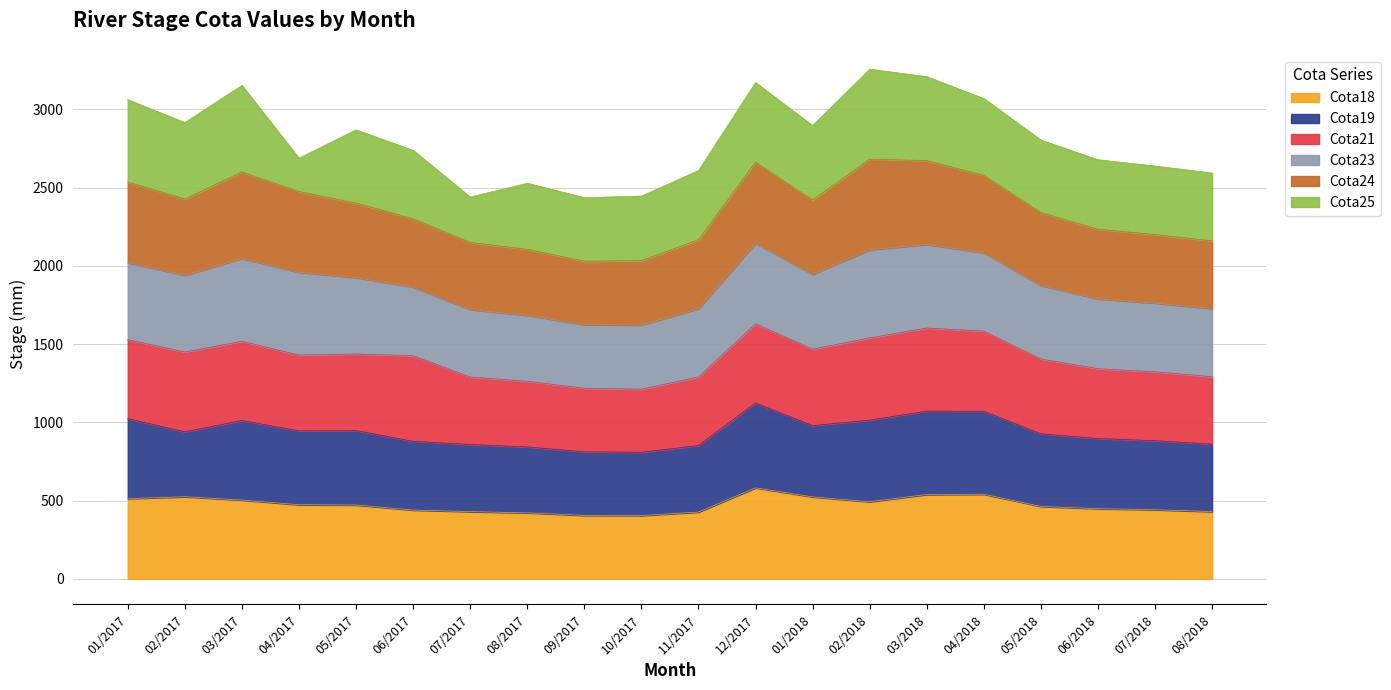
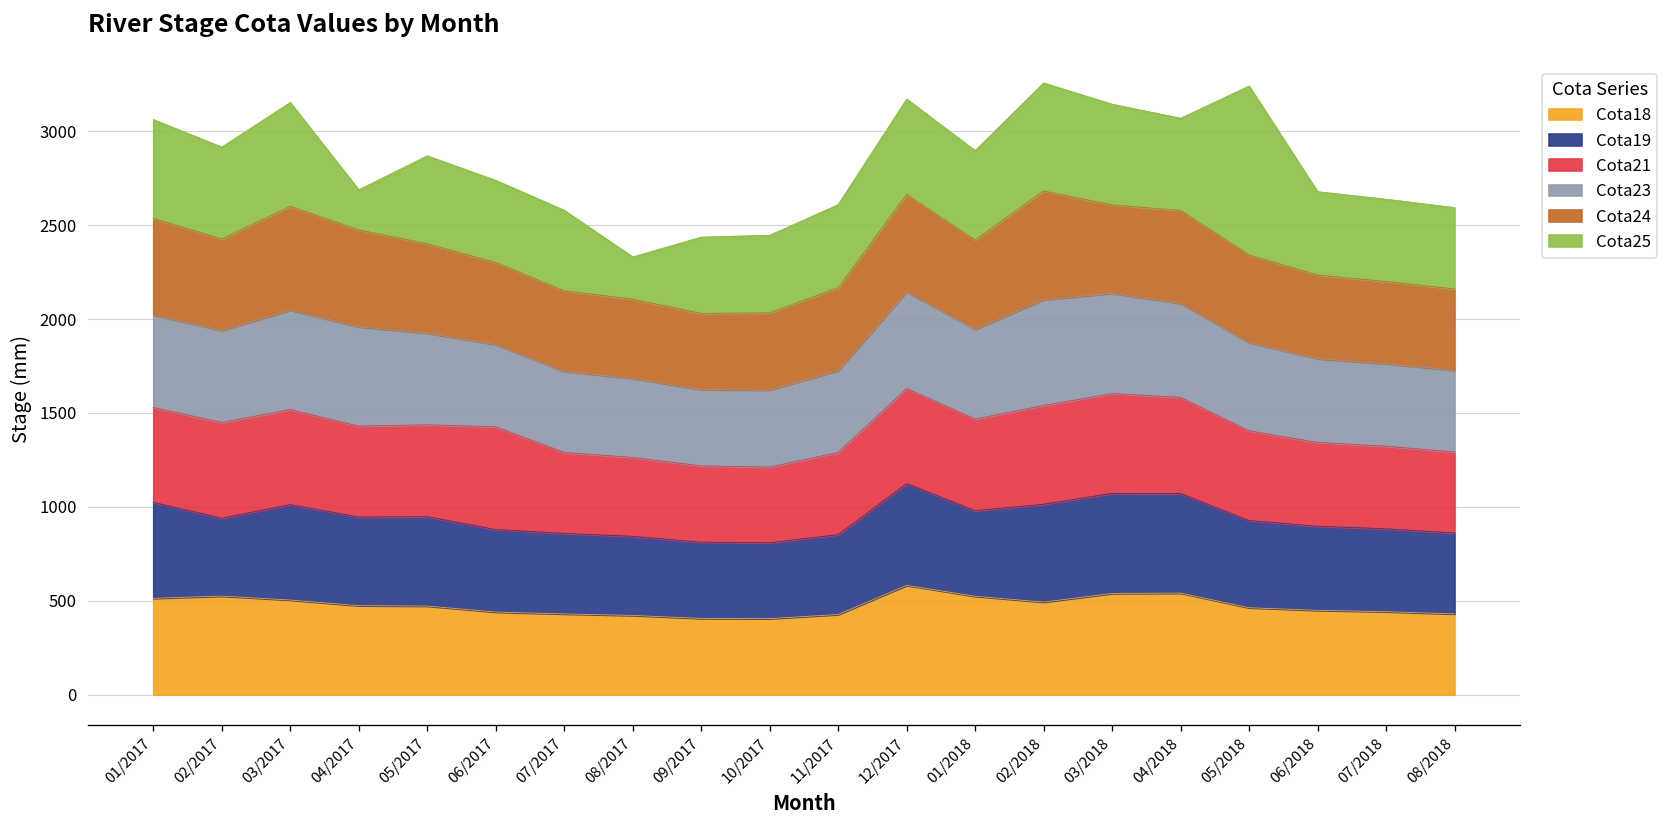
Cota25, 07/2017: 290 -> 430
Cota25, 08/2017: 420 -> 220
Cota24, 03/2018: 540 -> 470
Cota25, 05/2018: 460 -> 900
